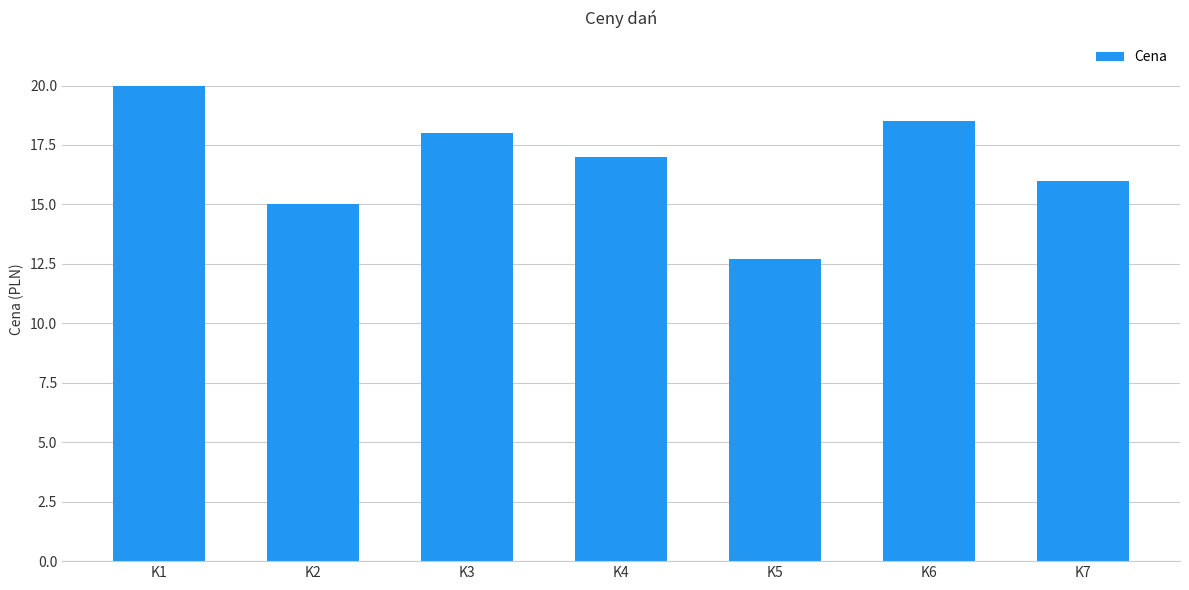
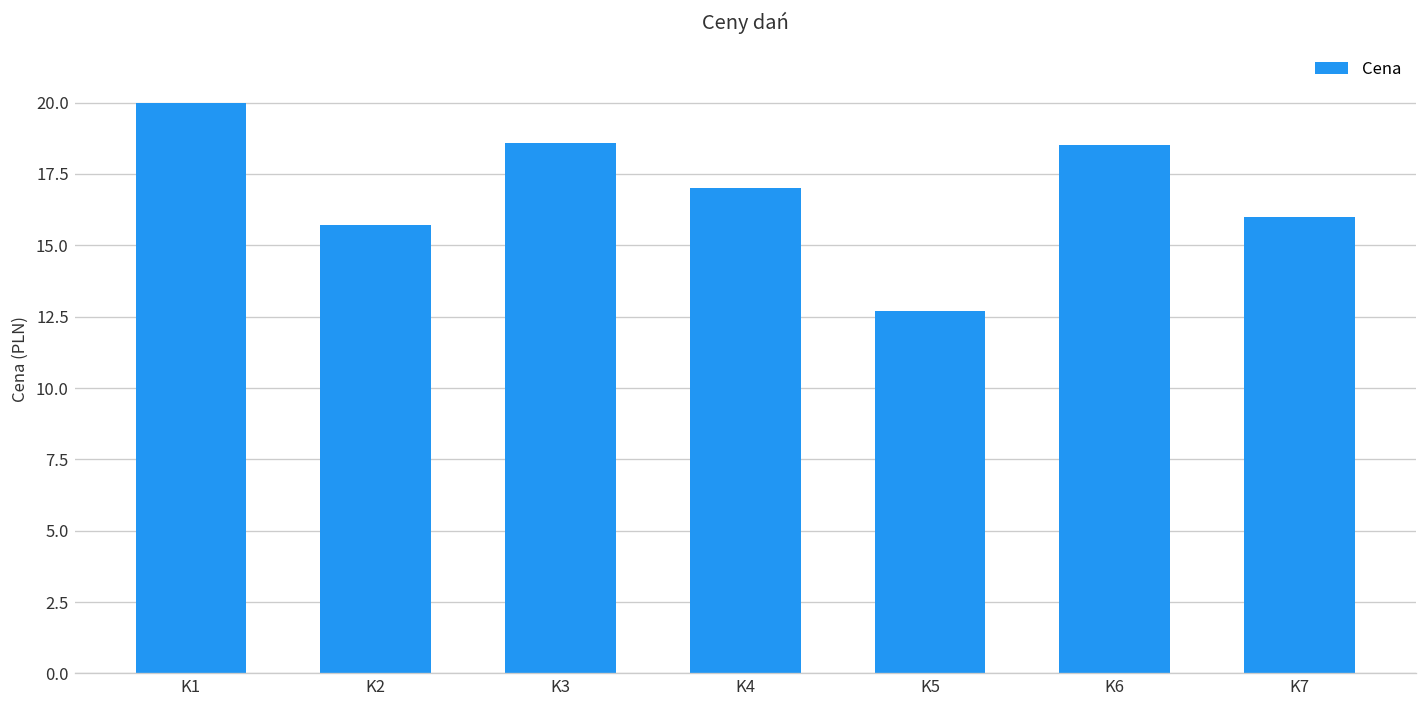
K2: 15.0 -> 15.7
K3: 18.0 -> 18.6
